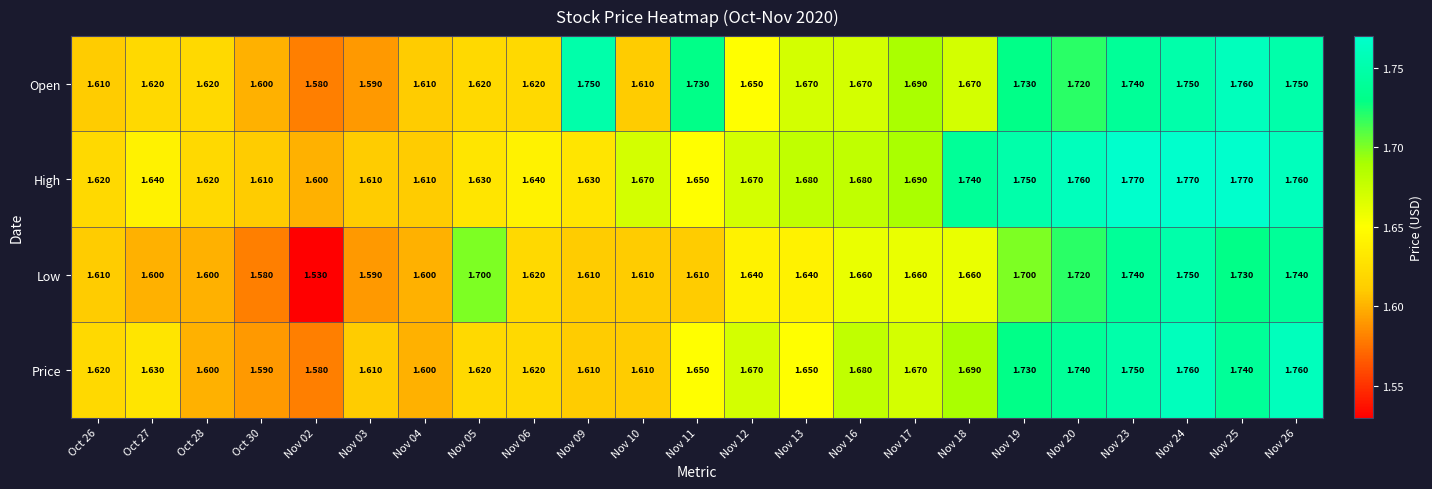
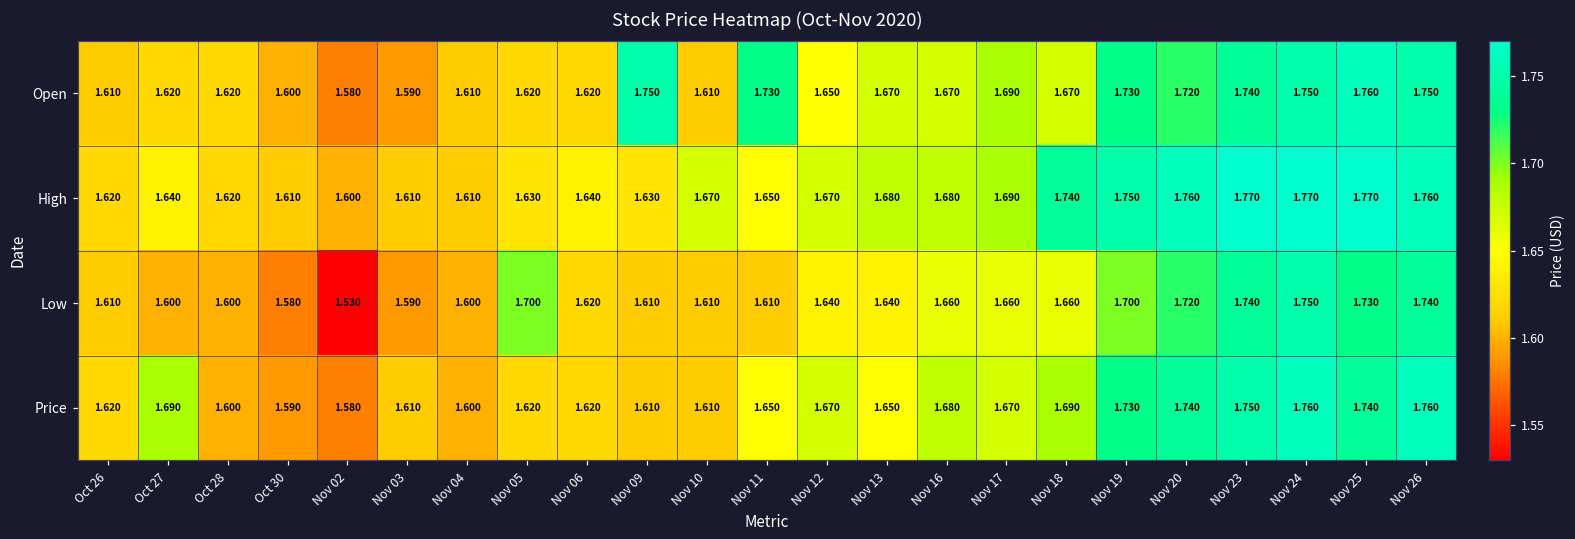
Price, Oct 27: 1.630 -> 1.690
